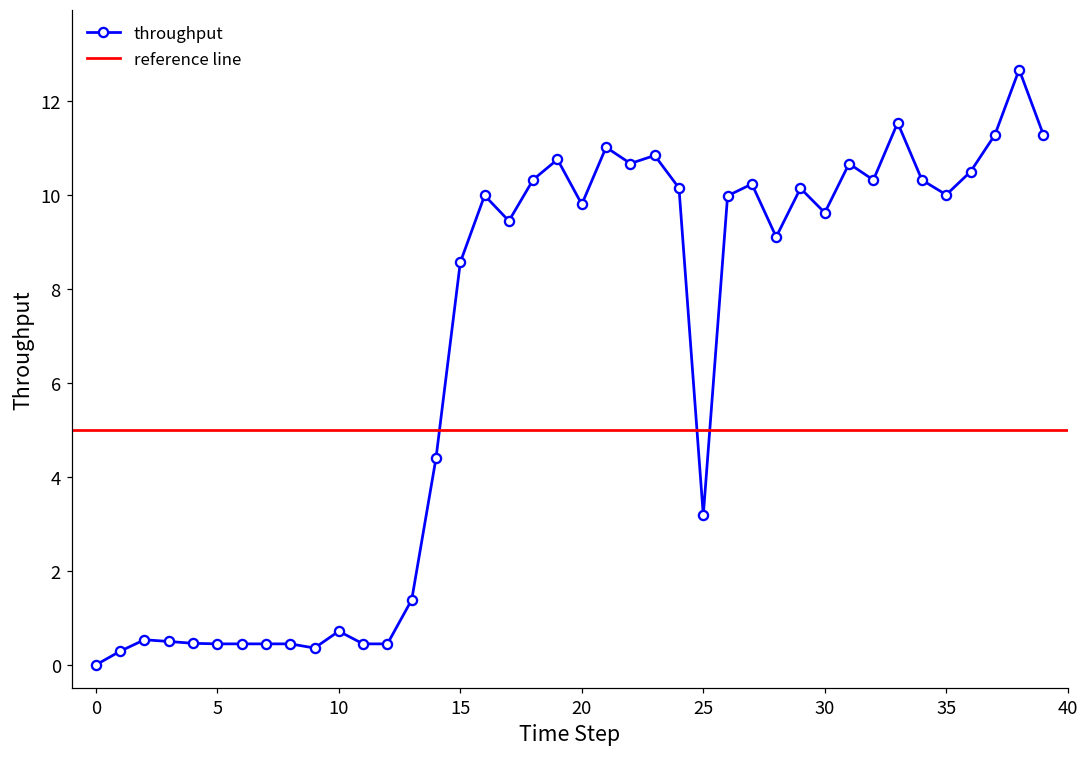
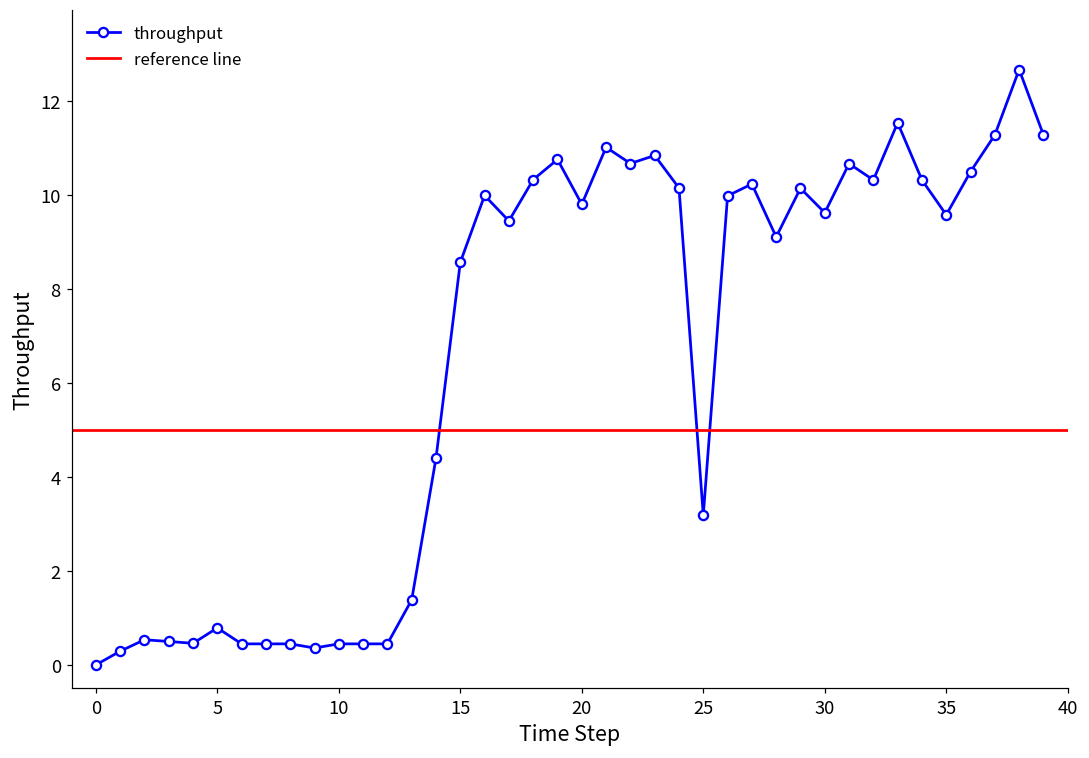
5: 0.4 -> 0.8
10: 0.7 -> 0.4
35: 10.0 -> 9.6
